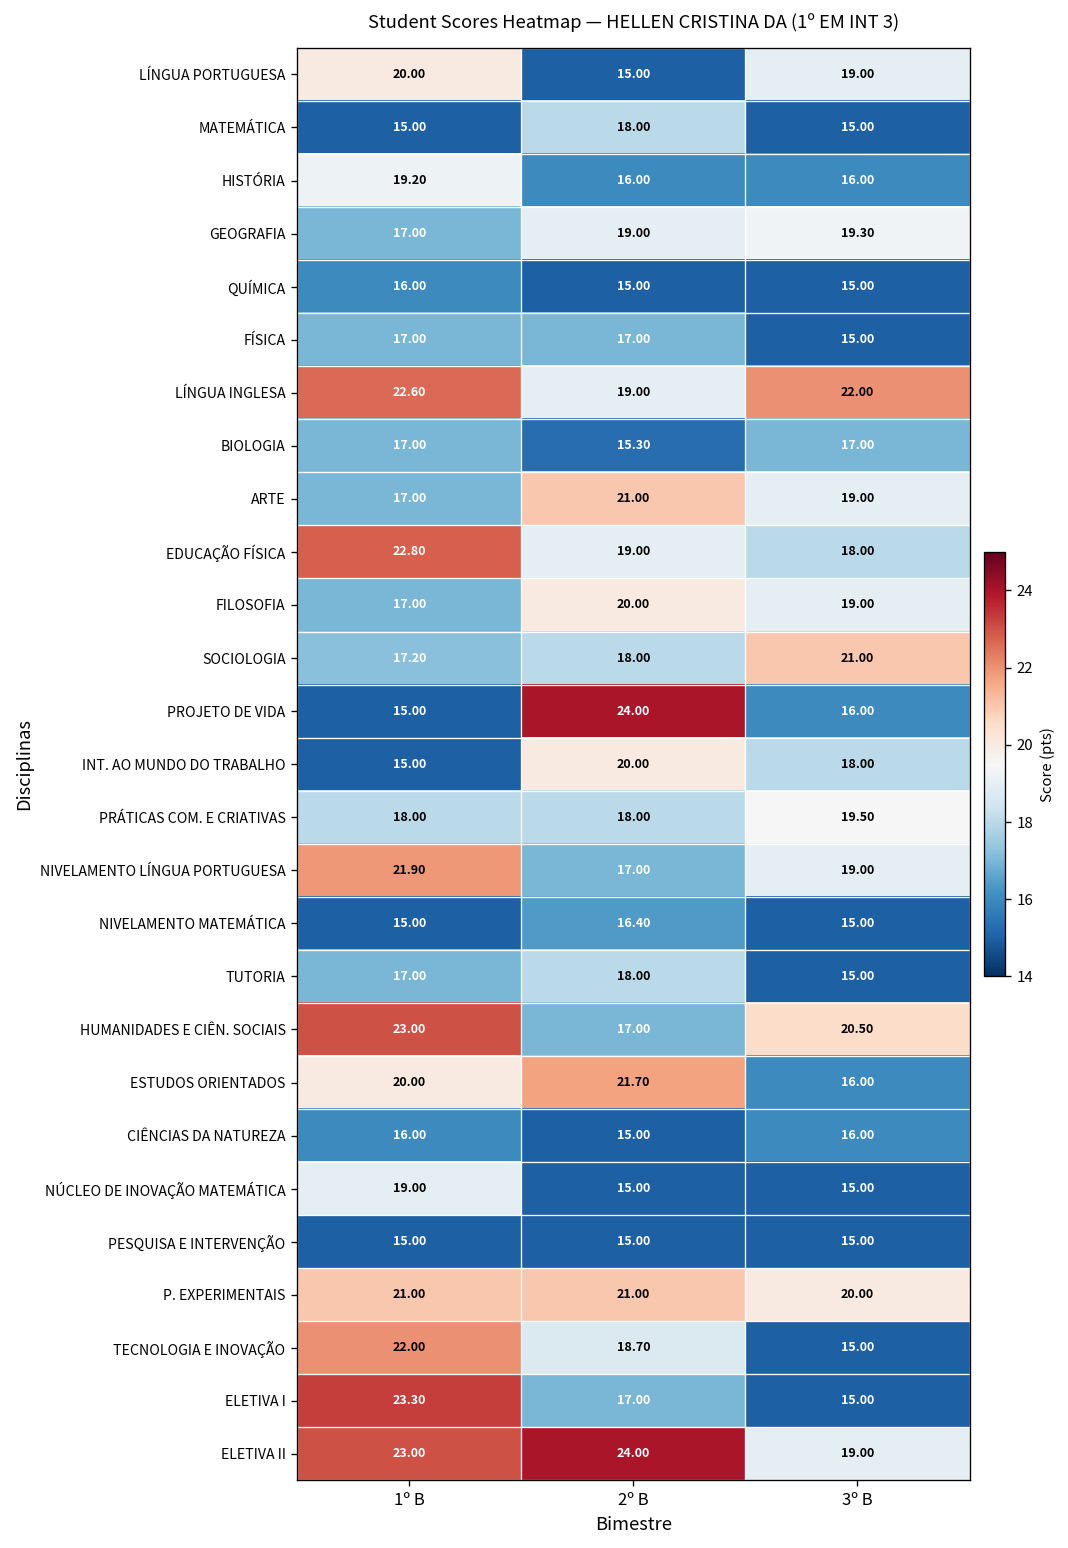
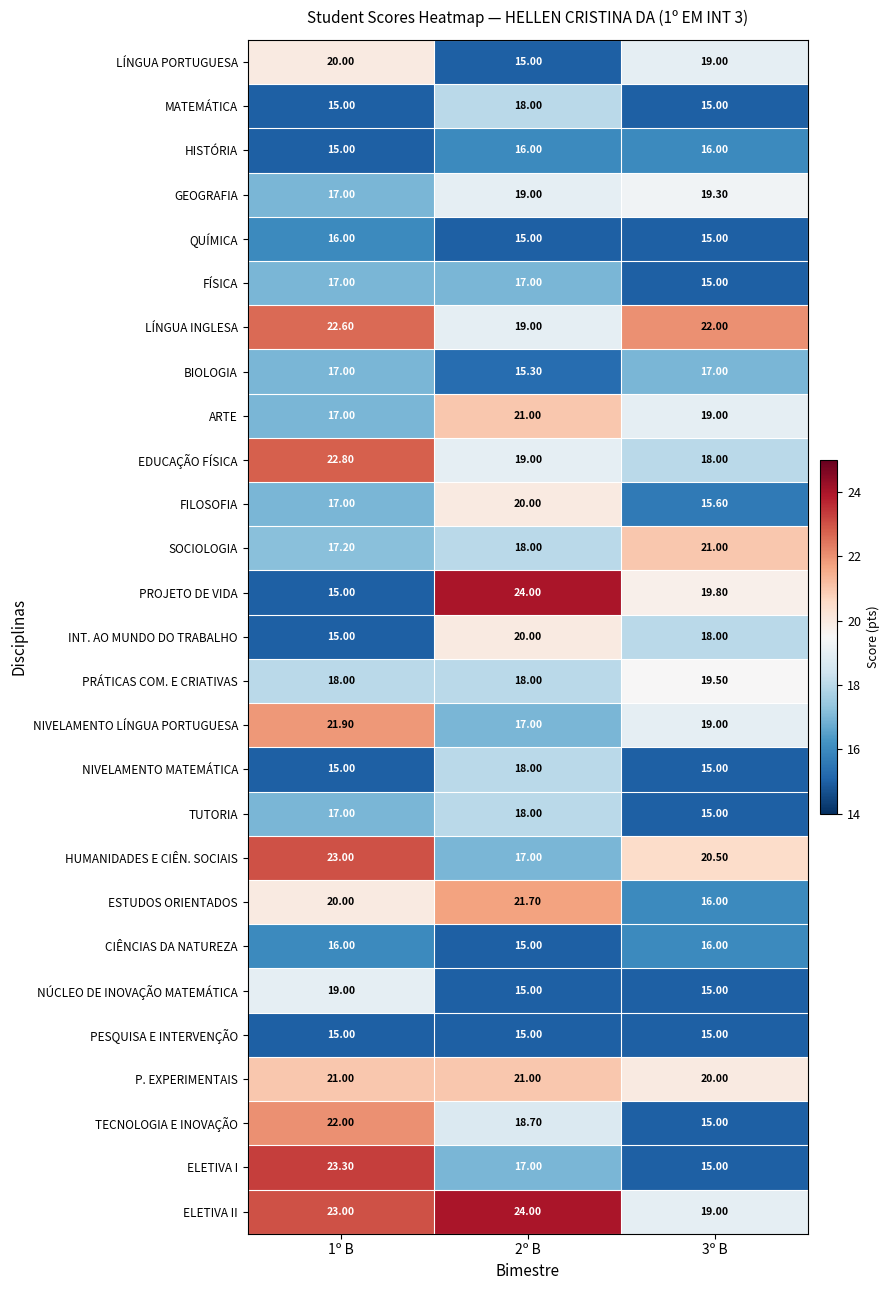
HISTÓRIA, 1º B: 19.20 -> 15.00
FILOSOFIA, 3º B: 19.00 -> 15.60
PROJETO DE VIDA, 3º B: 16.00 -> 19.80
NIVELAMENTO MATEMÁTICA, 2º B: 16.40 -> 18.00
